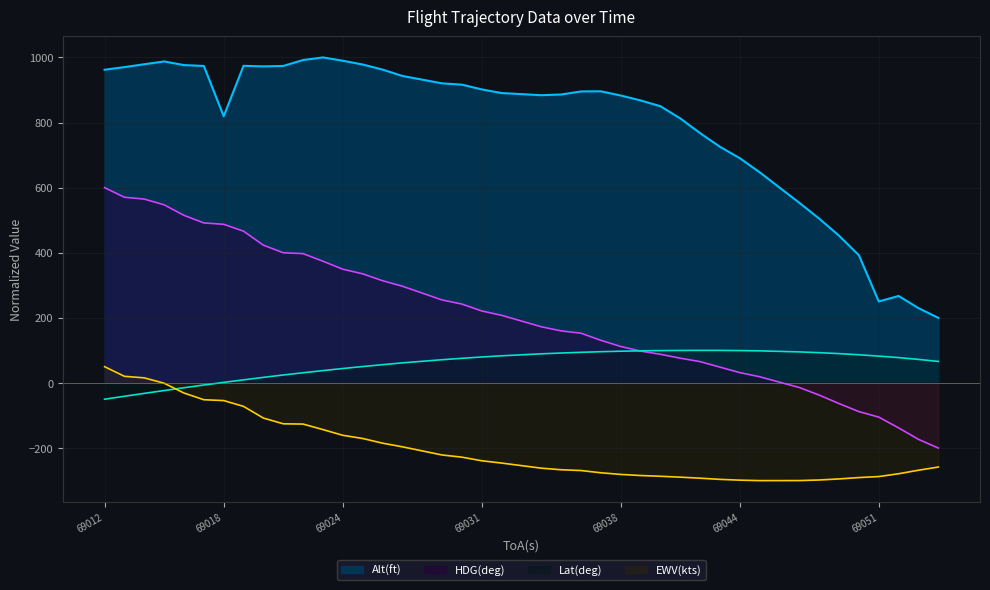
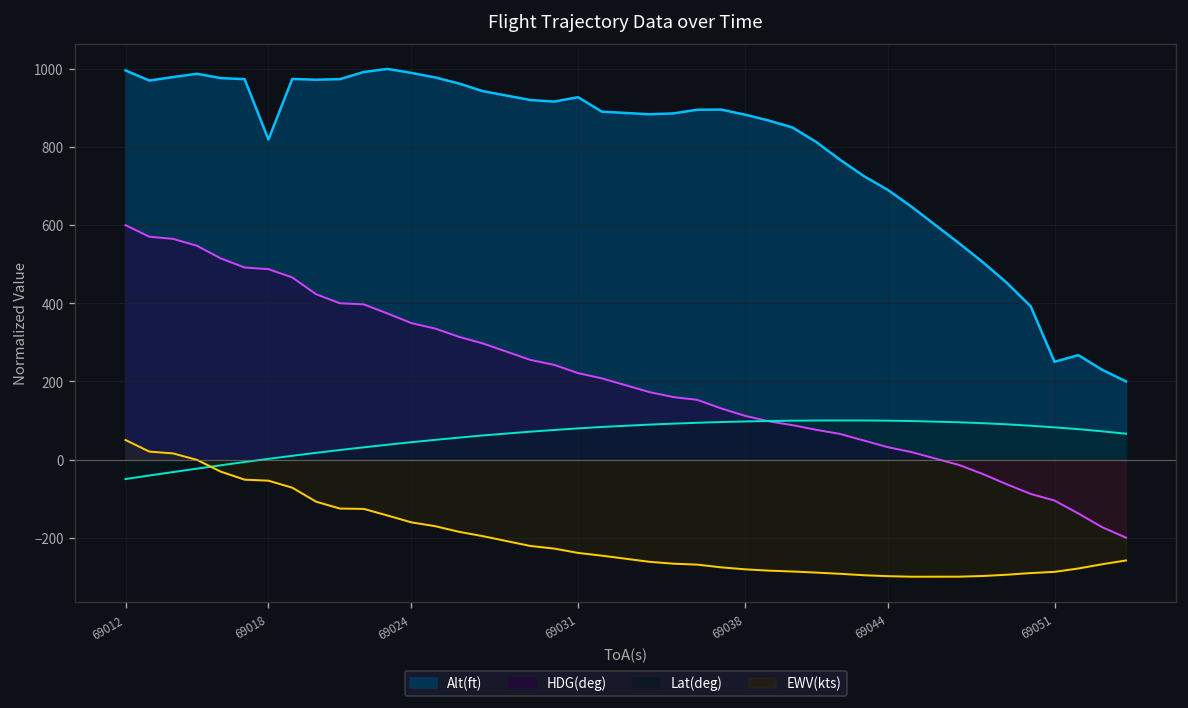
Alt(ft), 69012: 960 -> 1000
Alt(ft), 69031: 900 -> 930
